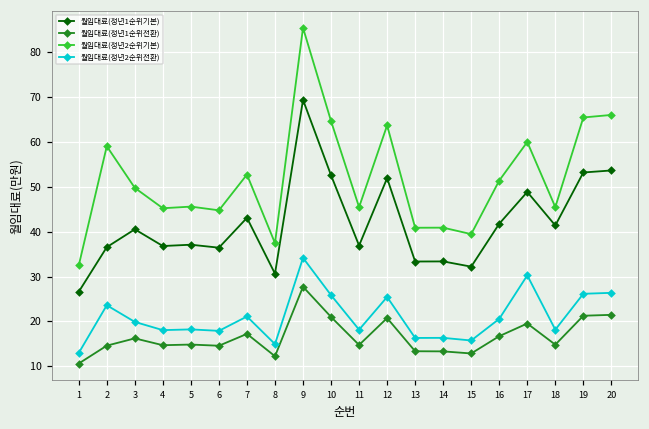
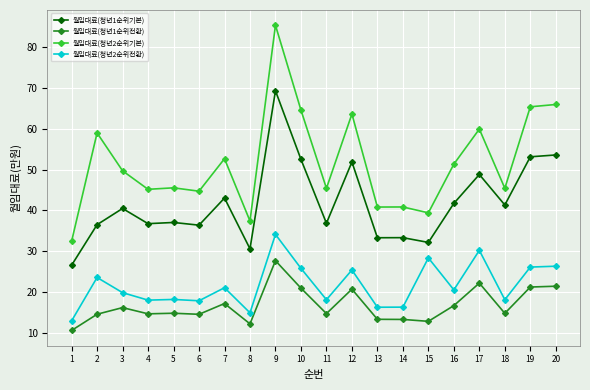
월임대료(청년2순위전환), 15: 16 -> 28
월임대료(청년1순위전환), 17: 20 -> 22
